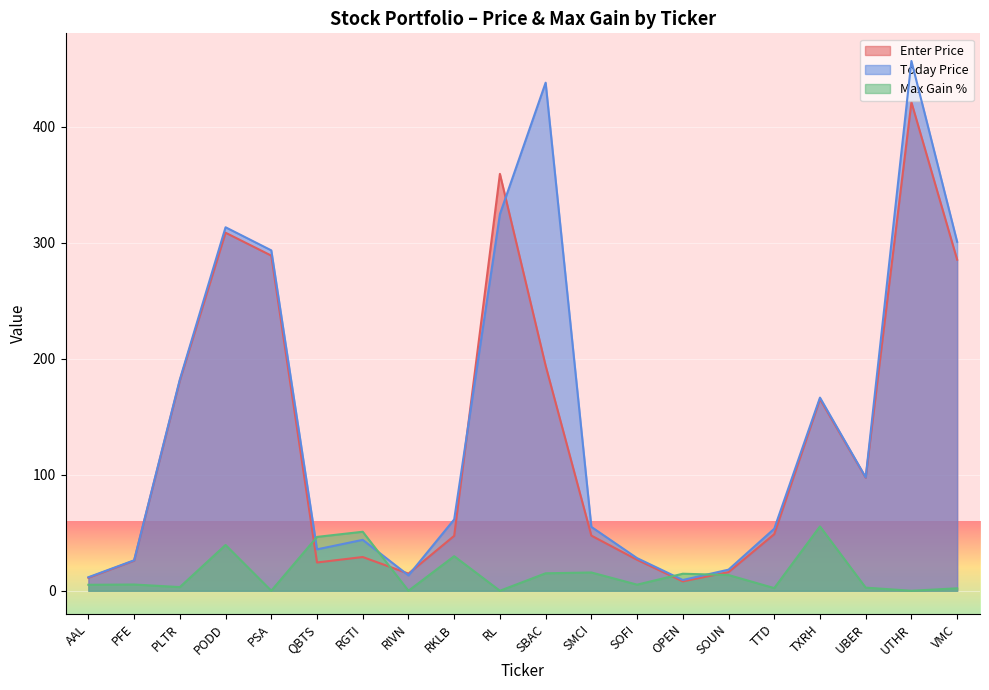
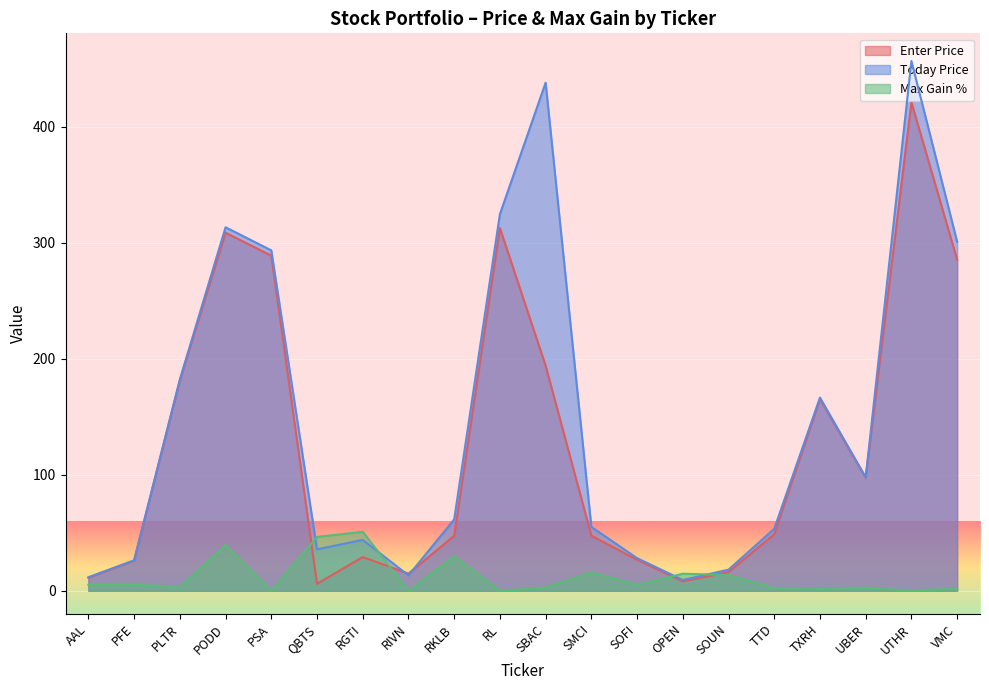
Enter Price, QBTS: 24 -> 6
Enter Price, RL: 360 -> 313
Max Gain %, SBAC: 15 -> 3
Max Gain %, TXRH: 56 -> 1
